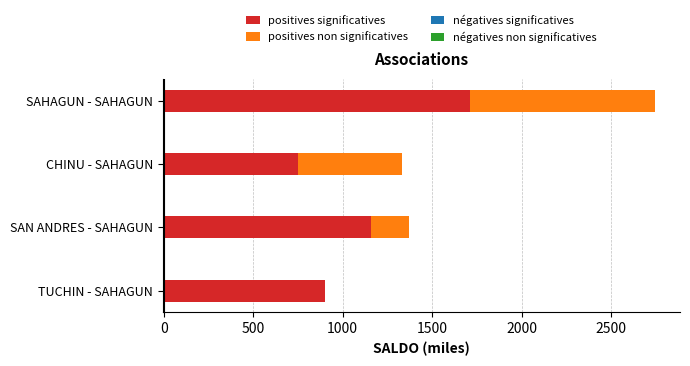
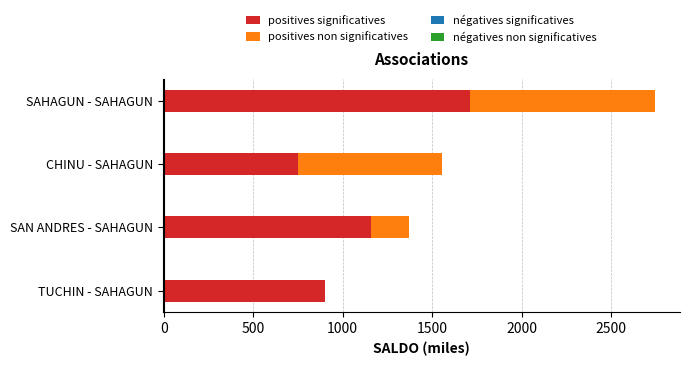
positives non significatives, CHINU - SAHAGUN: 580 -> 800
